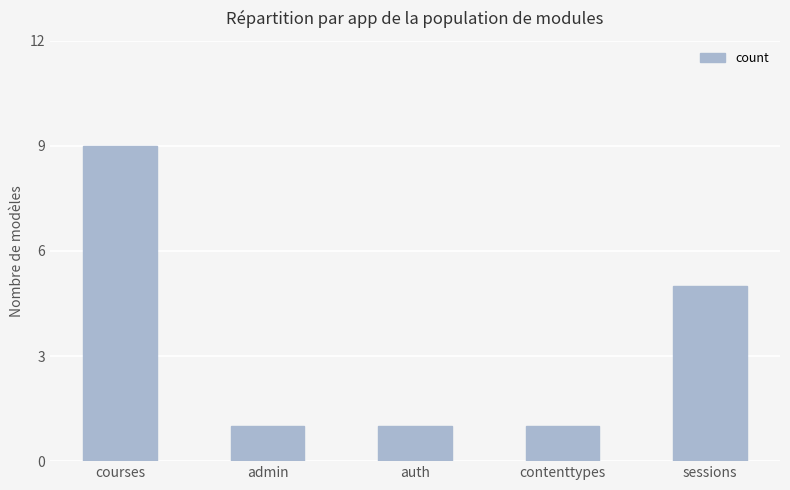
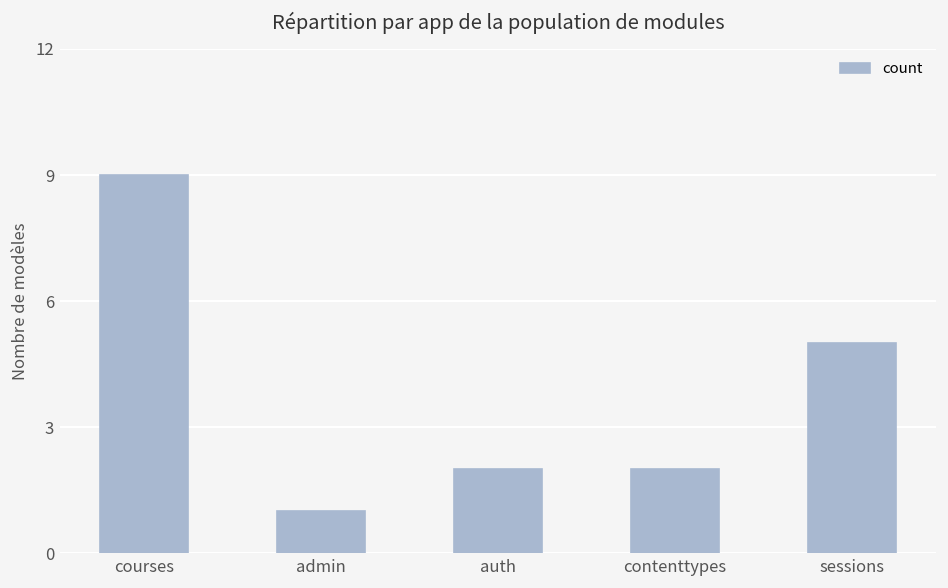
auth: 1 -> 2
contenttypes: 1 -> 2
